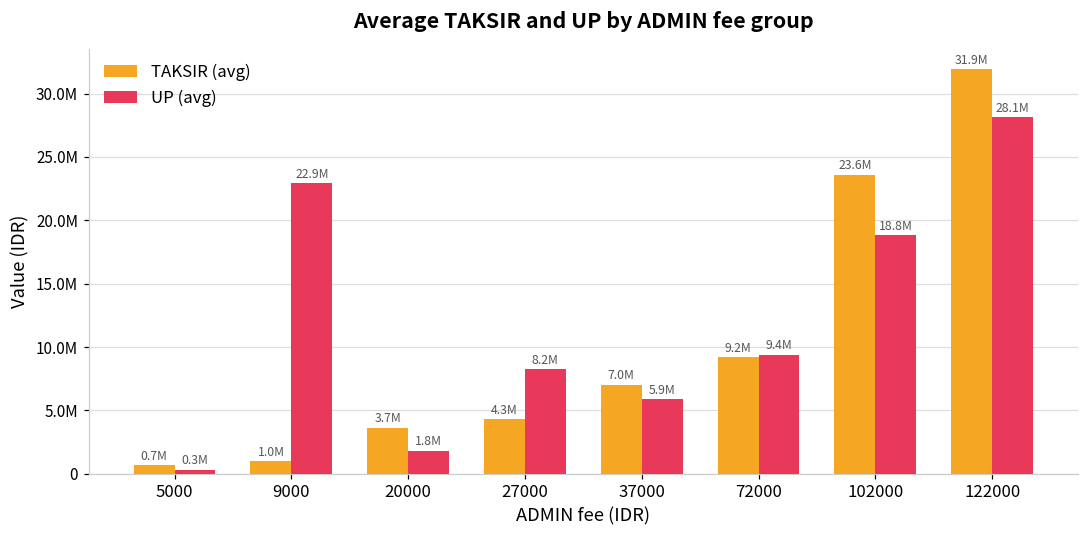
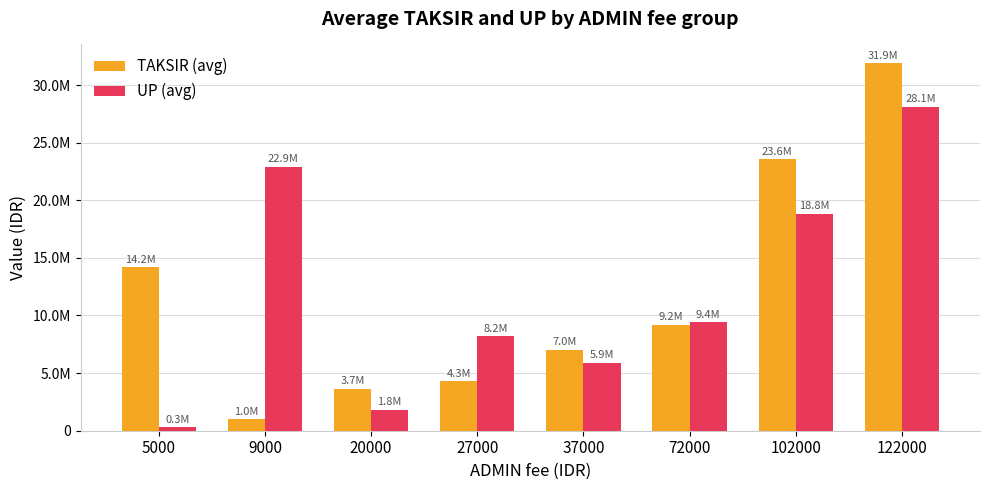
TAKSIR (avg), 5000: 0.7M -> 14.2M
